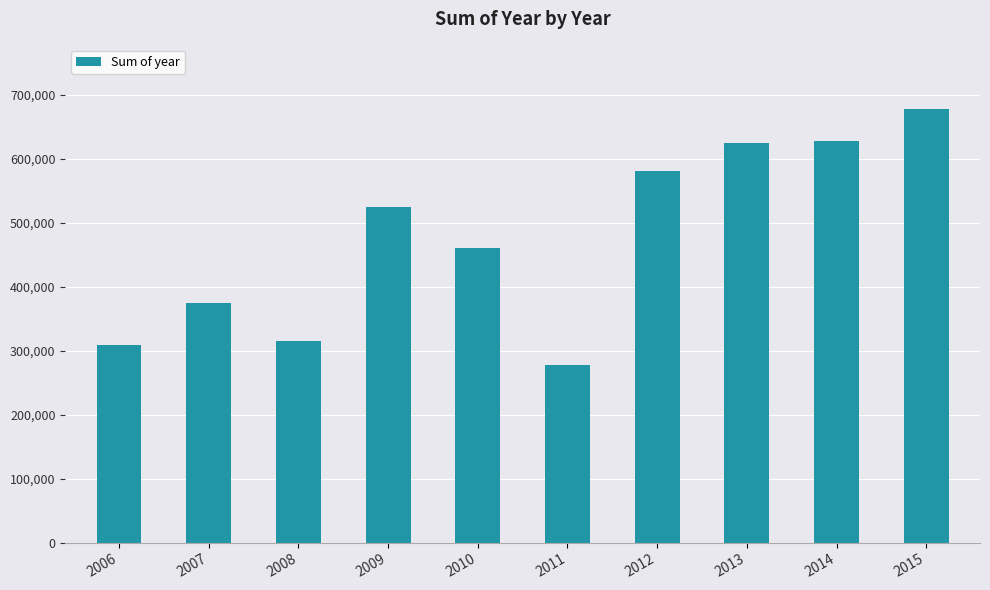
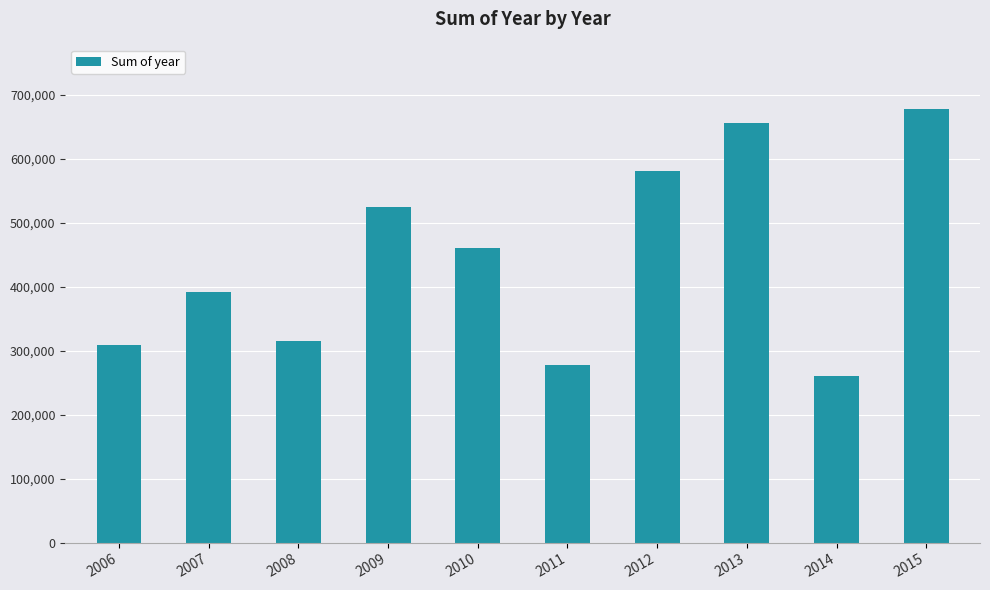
2007: 380,000 -> 390,000
2013: 620,000 -> 660,000
2014: 630,000 -> 260,000
